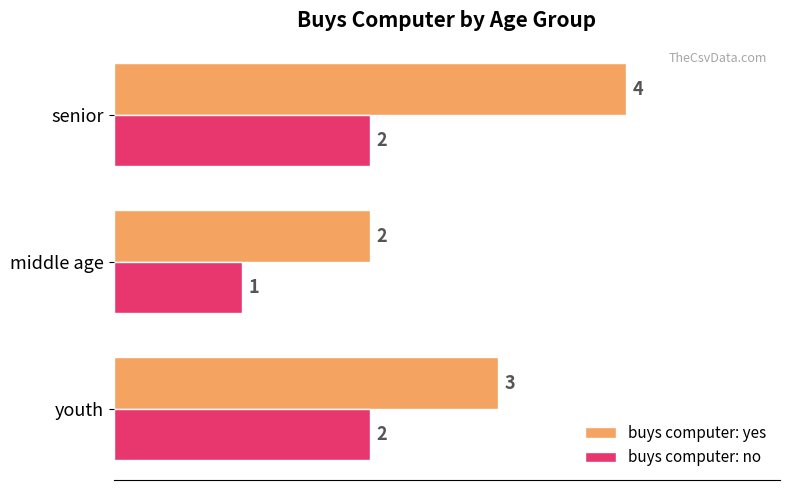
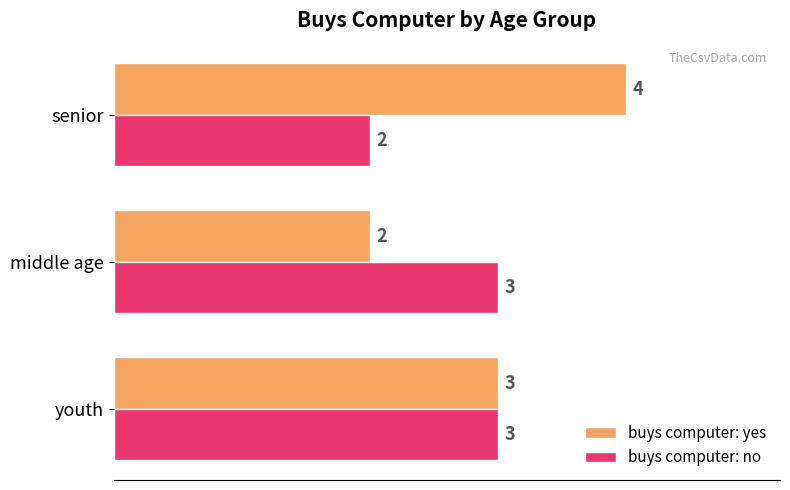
buys computer: no, middle age: 1 -> 3
buys computer: no, youth: 2 -> 3
